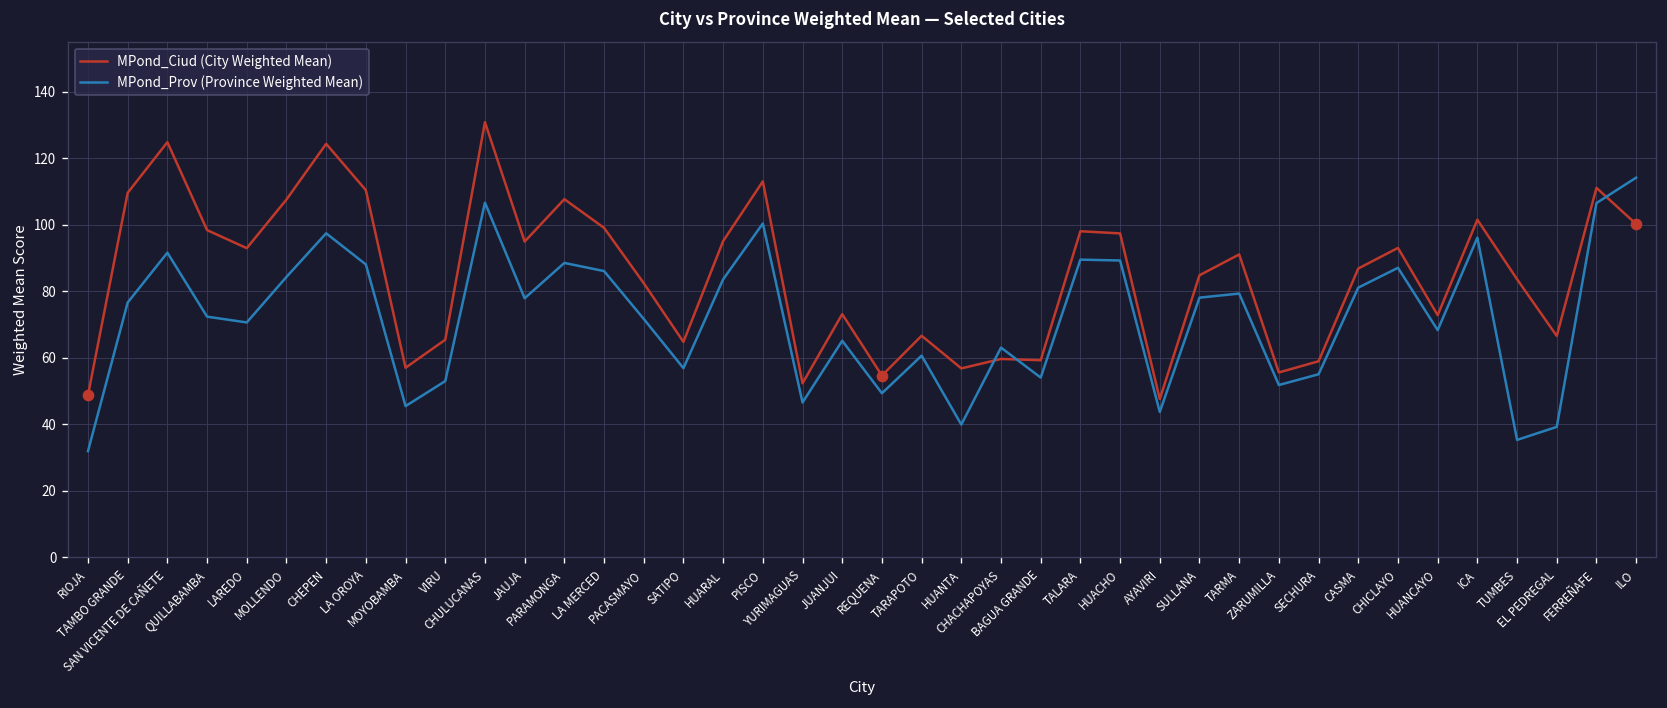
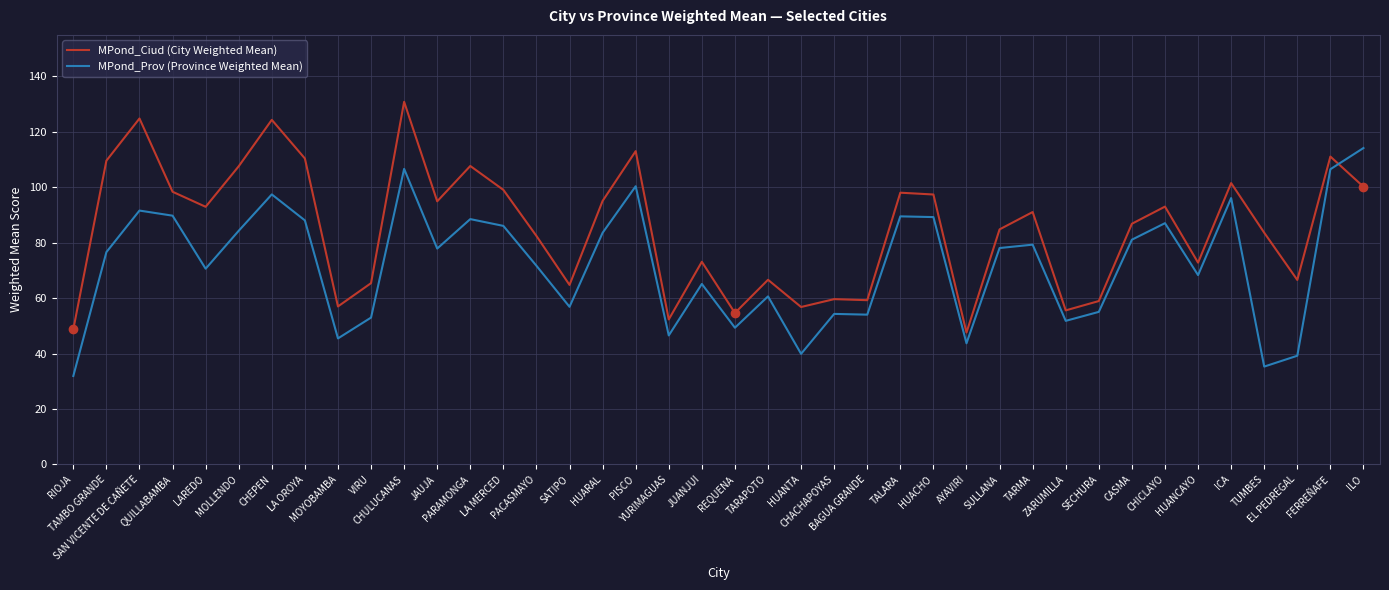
MPond_Prov (Province Weighted Mean), QUILLABAMBA: 72 -> 90
MPond_Prov (Province Weighted Mean), CHACHAPOYAS: 63 -> 54
